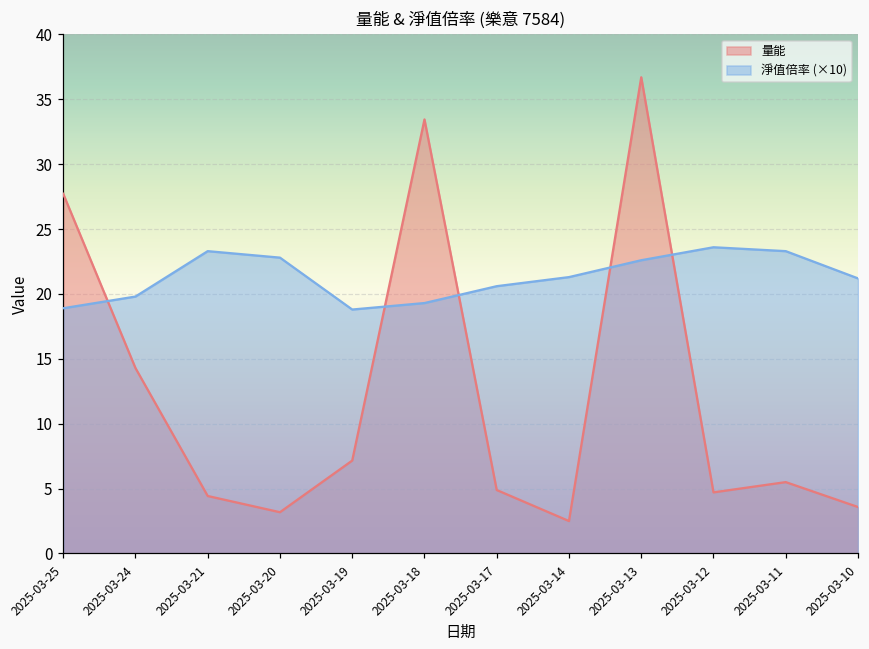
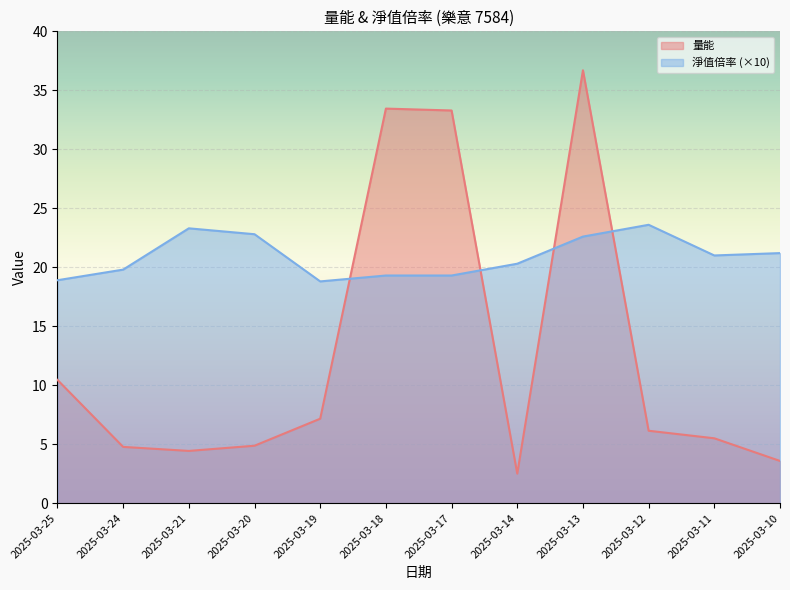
量能, 2025-03-25: 27.7 -> 10.5
量能, 2025-03-24: 14.3 -> 4.8
量能, 2025-03-20: 3.2 -> 4.9
量能, 2025-03-17: 4.9 -> 33.3
淨值倍率 (×10), 2025-03-17: 20.6 -> 19.3
淨值倍率 (×10), 2025-03-14: 21.3 -> 20.3
量能, 2025-03-12: 4.7 -> 6.1
淨值倍率 (×10), 2025-03-11: 23.3 -> 21.0
